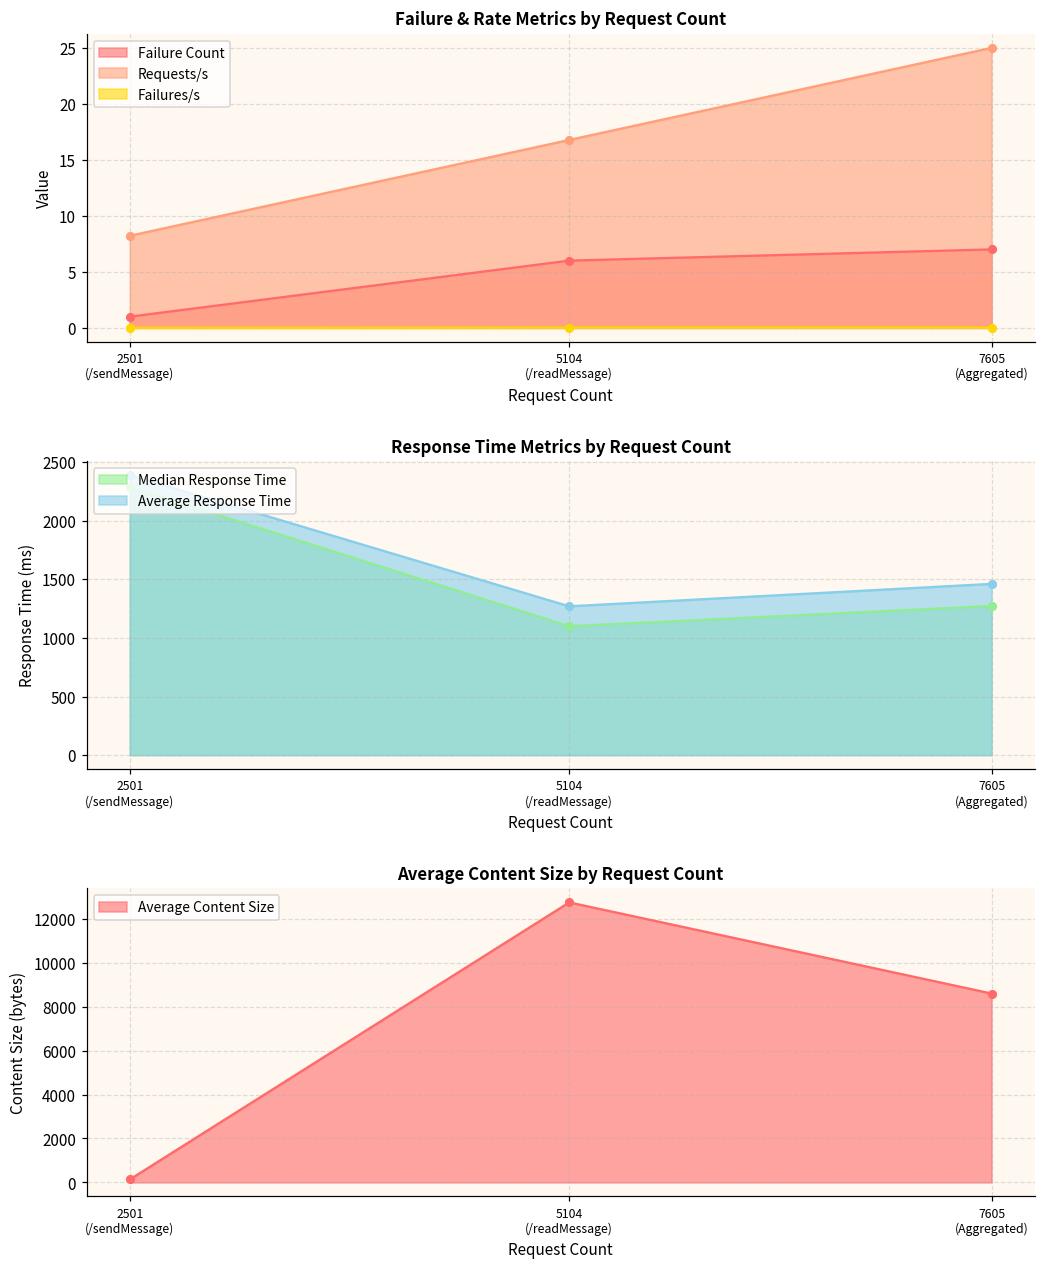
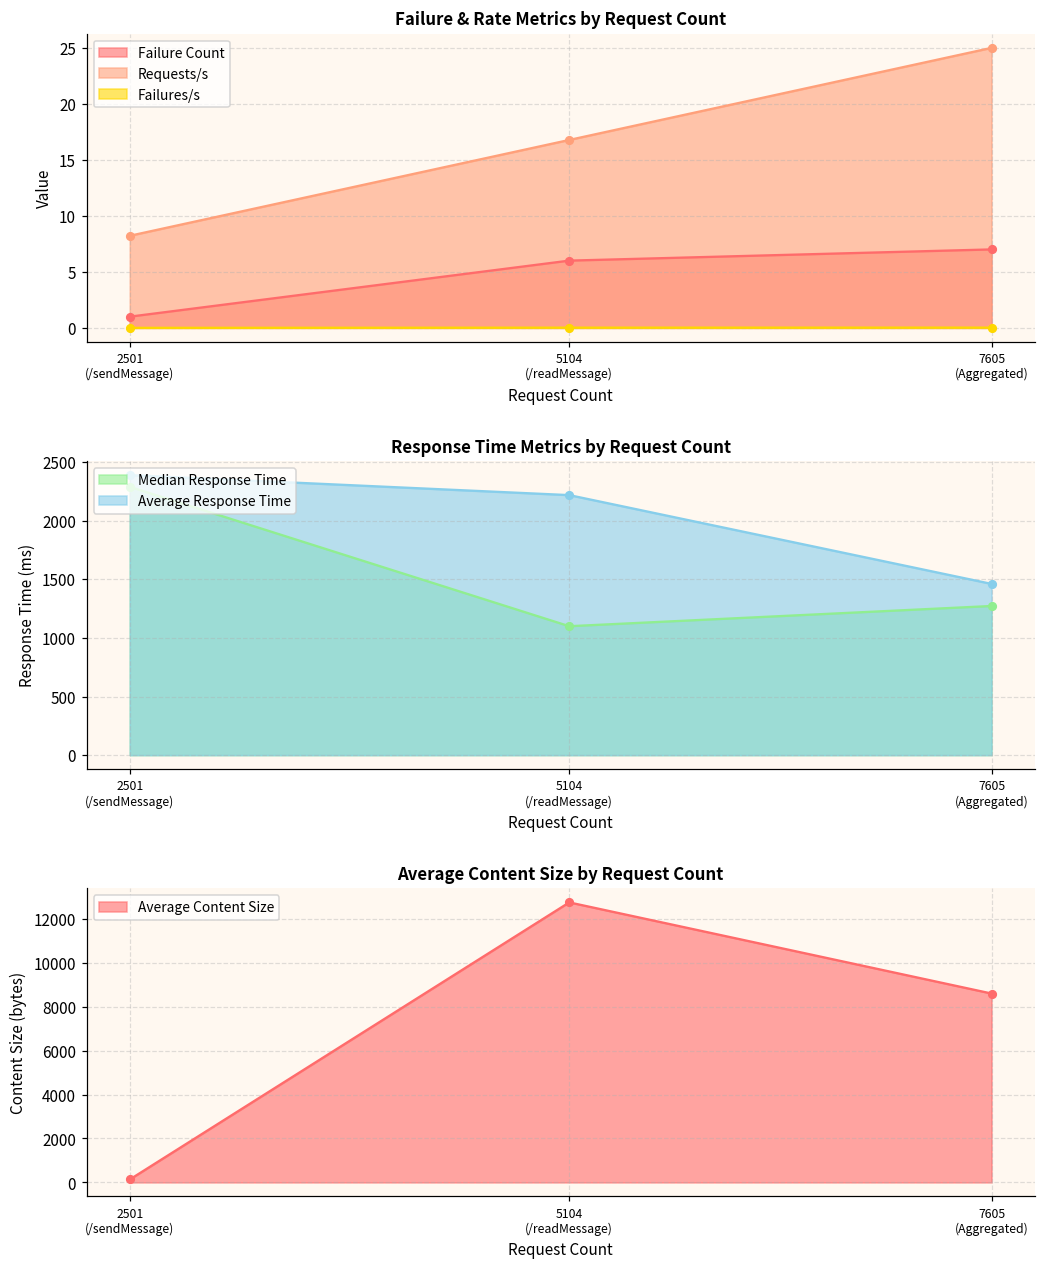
Response Time Metrics by Request Count, Average Response Time, 5104 (/readMessage): 1270 -> 2220
